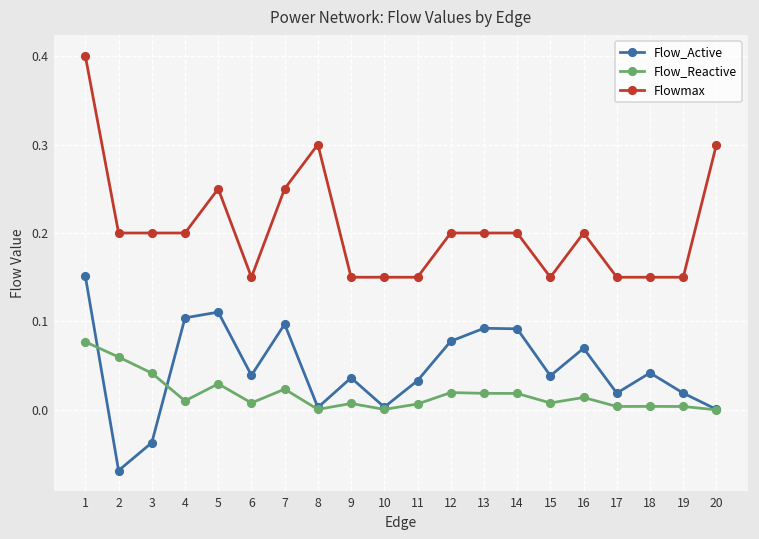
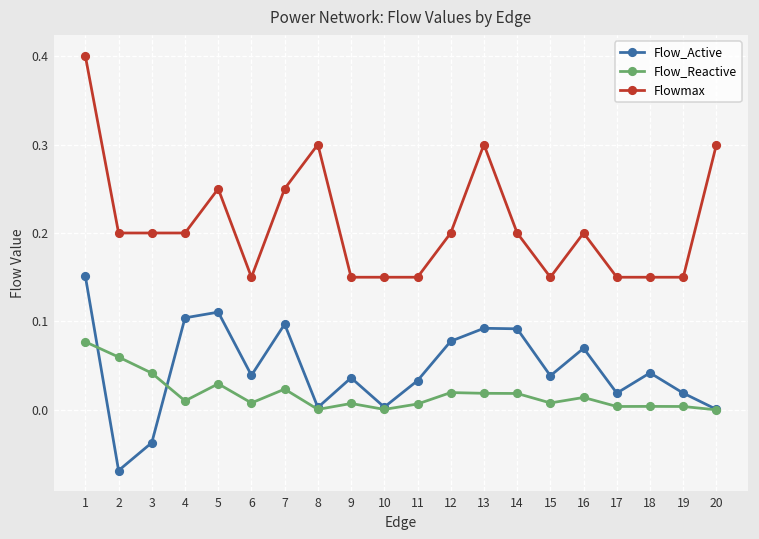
Flowmax, 13: 0.2 -> 0.3
